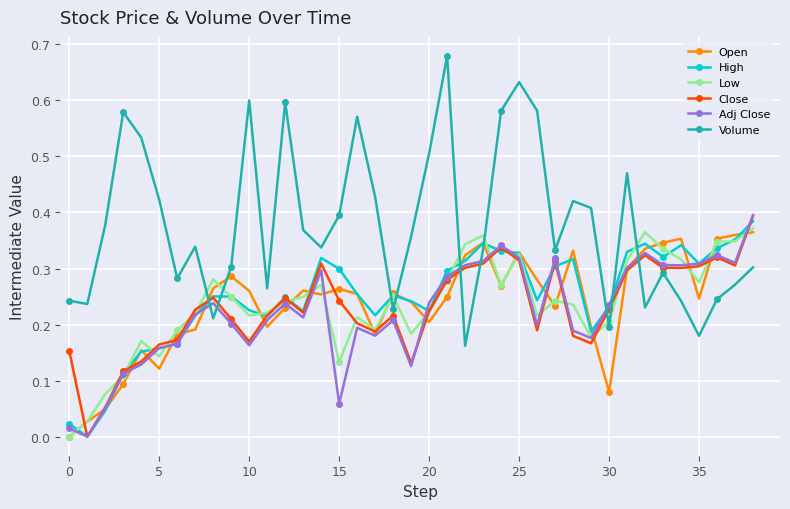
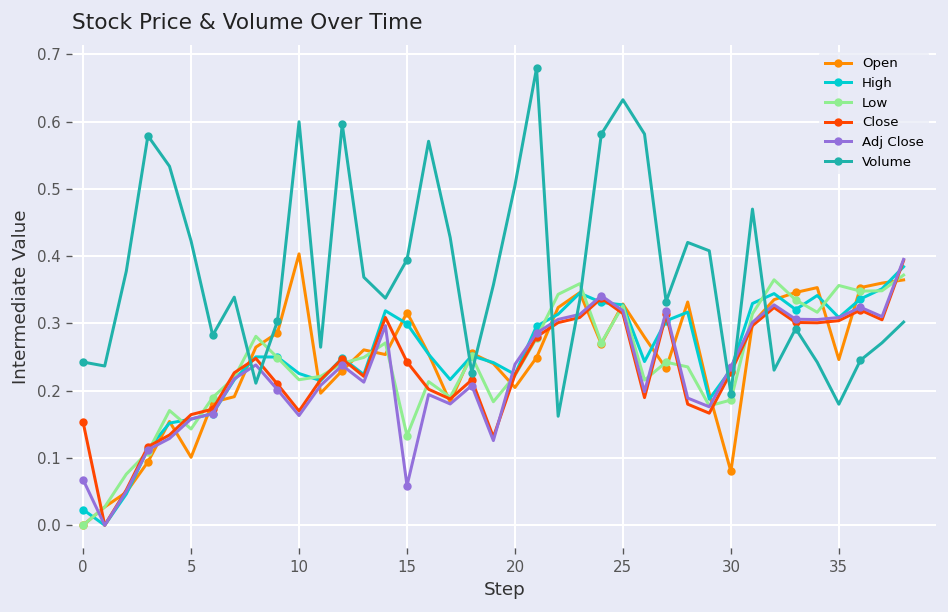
Adj Close, 0: 0.01 -> 0.07
Open, 5: 0.12 -> 0.10
Open, 10: 0.26 -> 0.40
Open, 15: 0.26 -> 0.32
Low, 30: 0.20 -> 0.19
Low, 35: 0.28 -> 0.36
